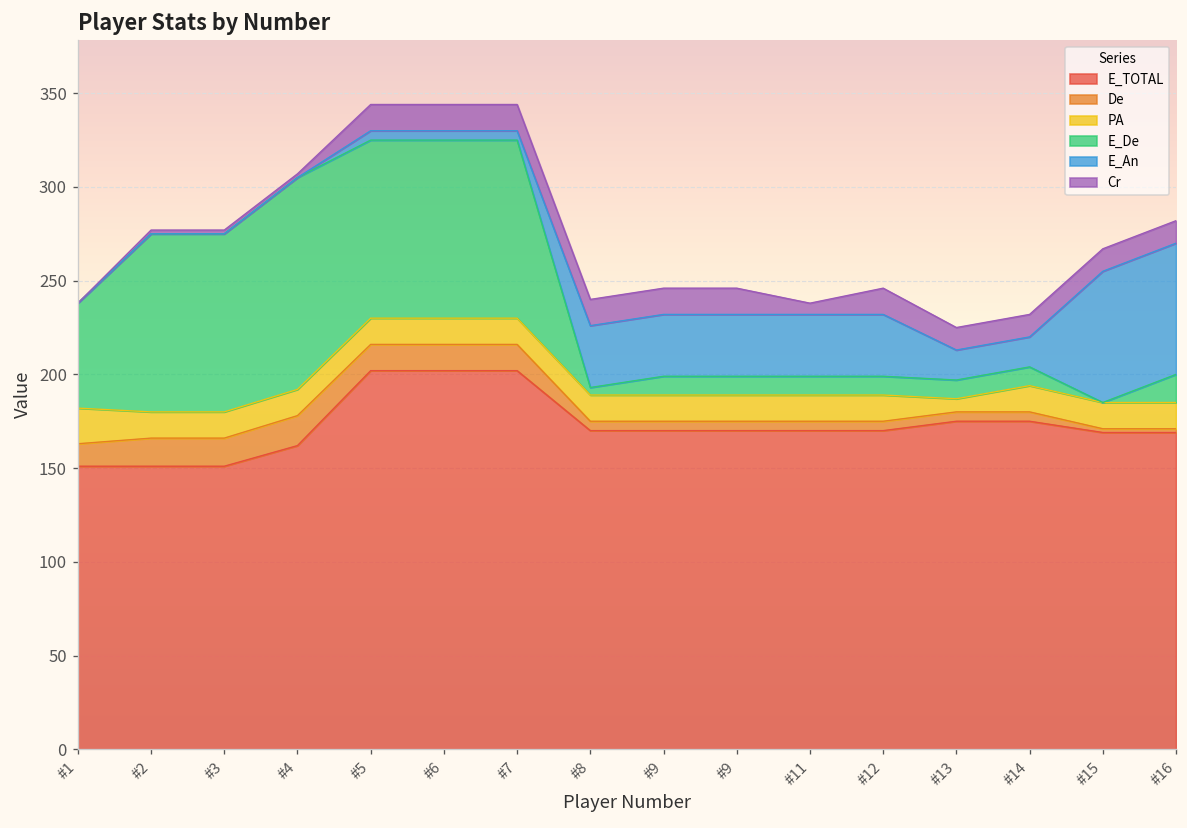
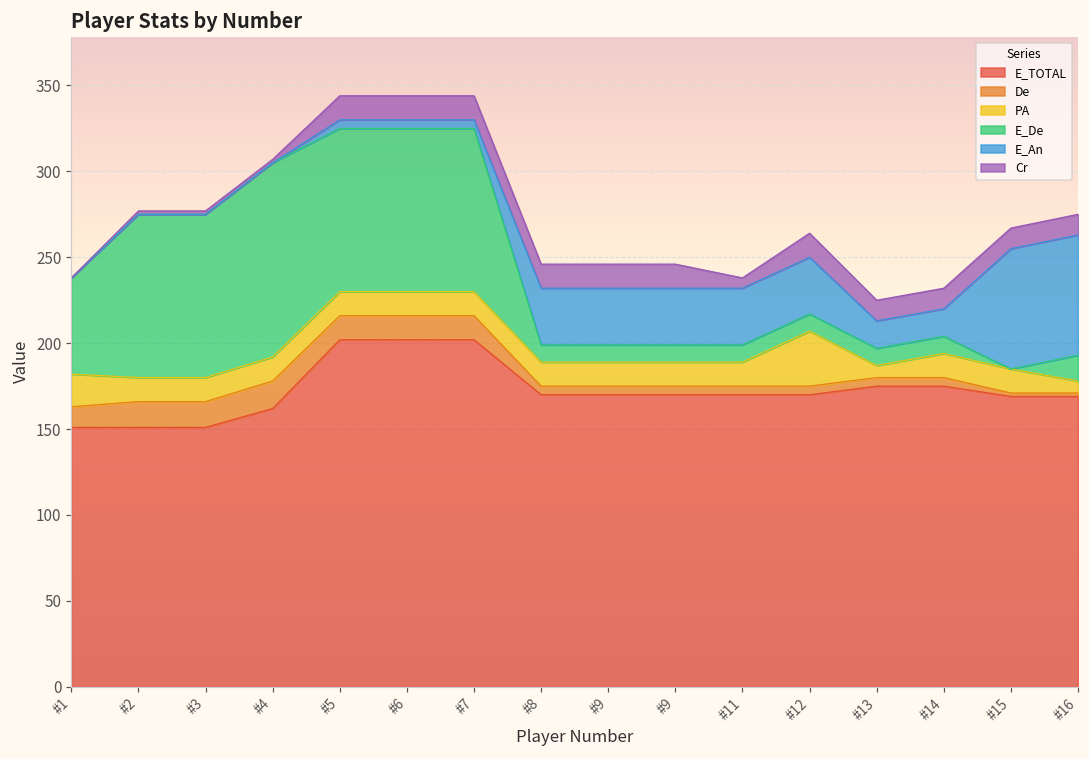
E_De, #8: 4 -> 10
PA, #12: 14 -> 32
PA, #16: 14 -> 7
